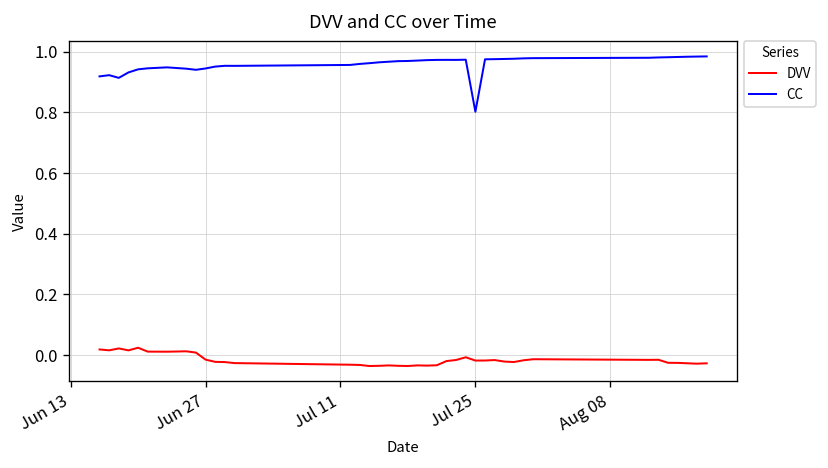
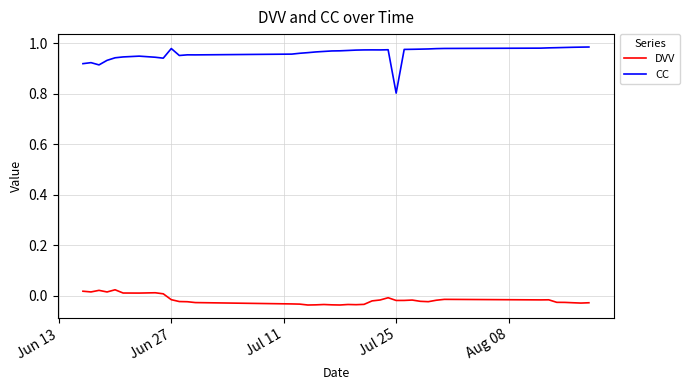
CC, Jun 27: 0.94 -> 0.98
